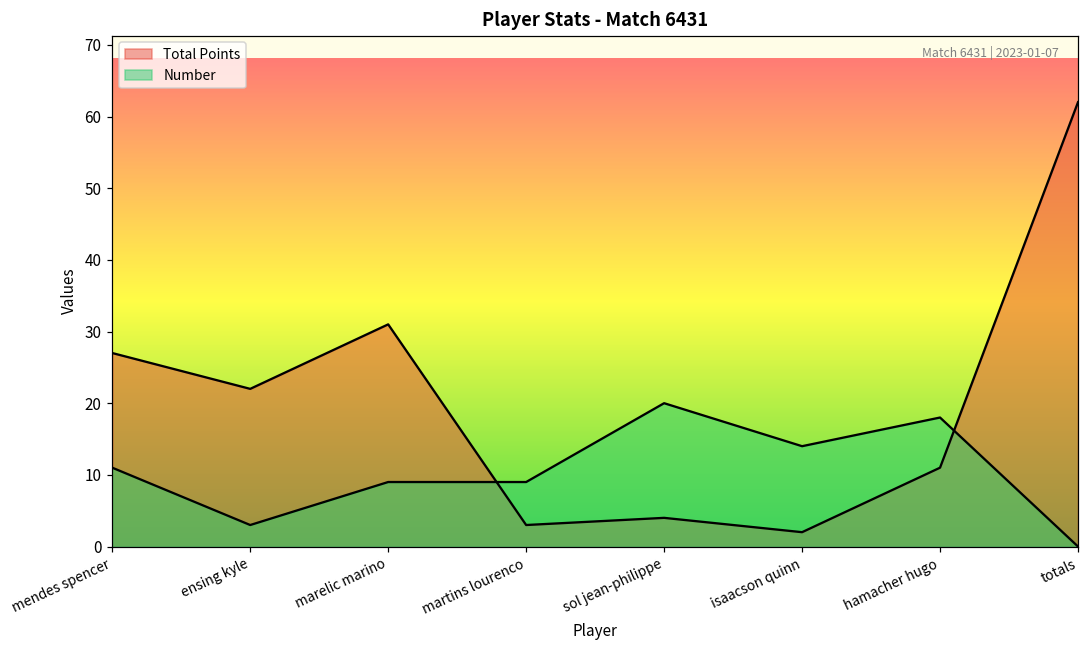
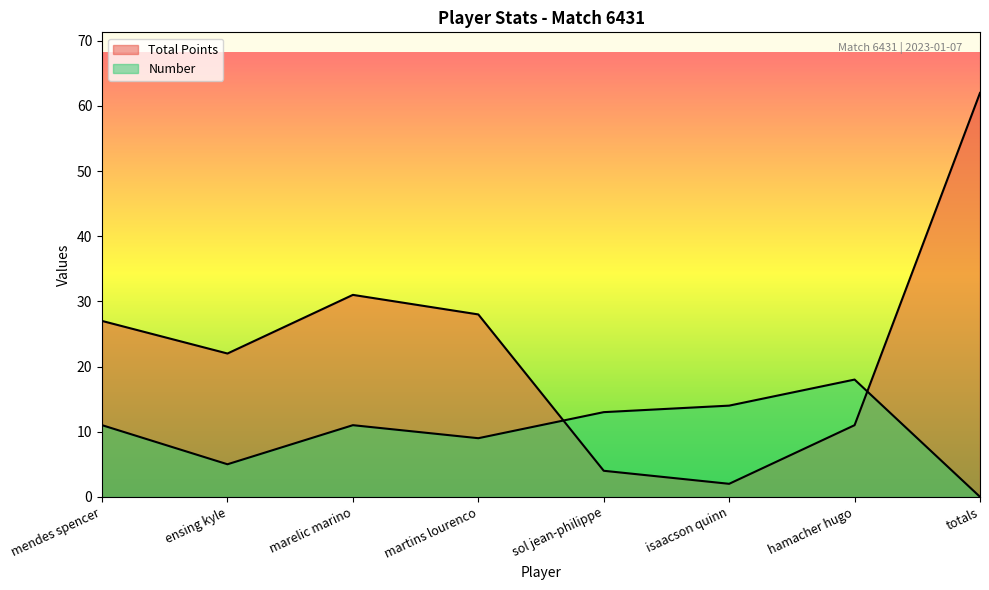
Number, ensing kyle: 3 -> 5
Number, marelic marino: 9 -> 11
Total Points, martins lourenco: 3 -> 28
Number, sol jean-philippe: 20 -> 13
